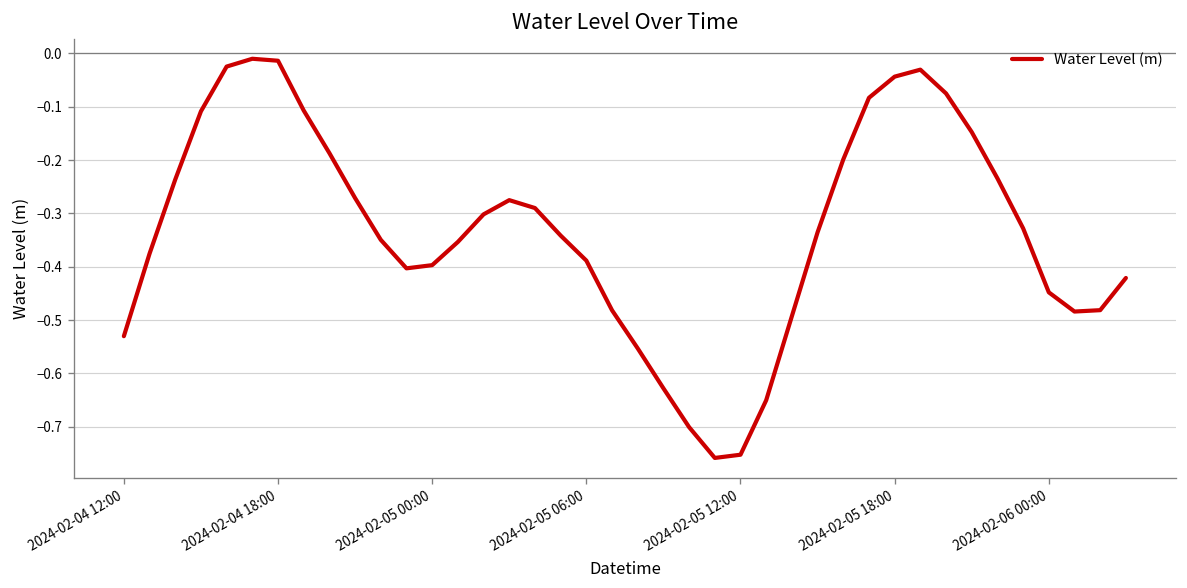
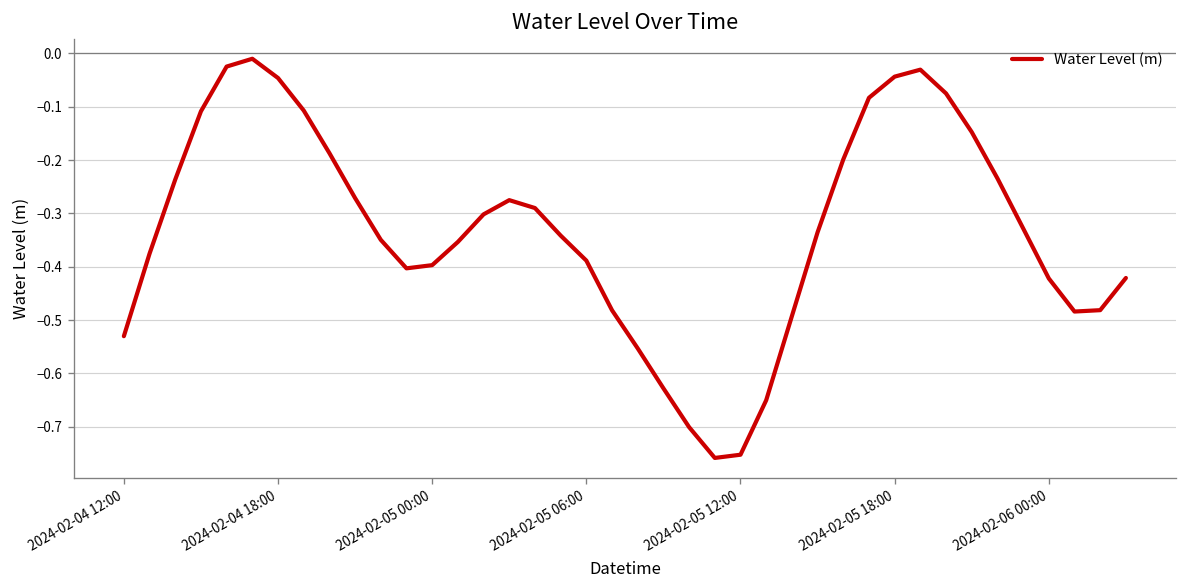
2024-02-04 18:00: -0.01 -> -0.05
2024-02-06 00:00: -0.45 -> -0.42
